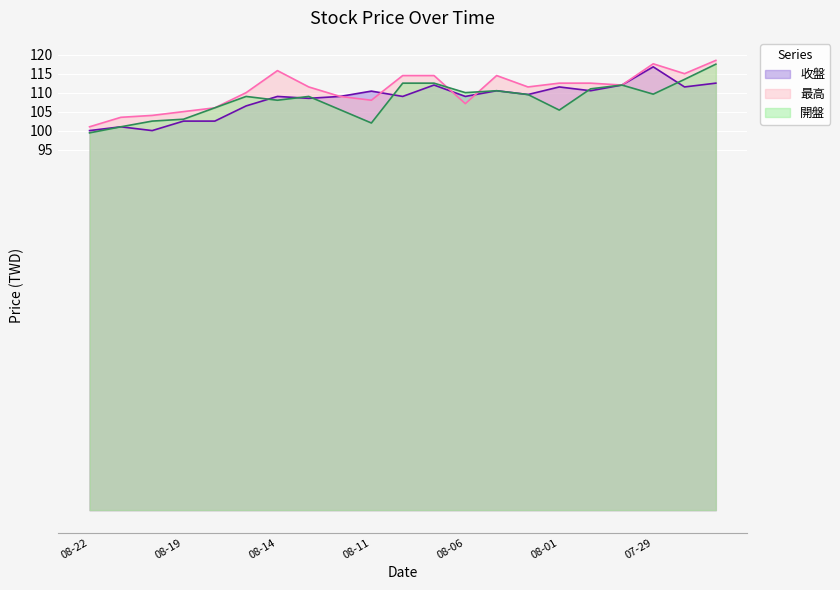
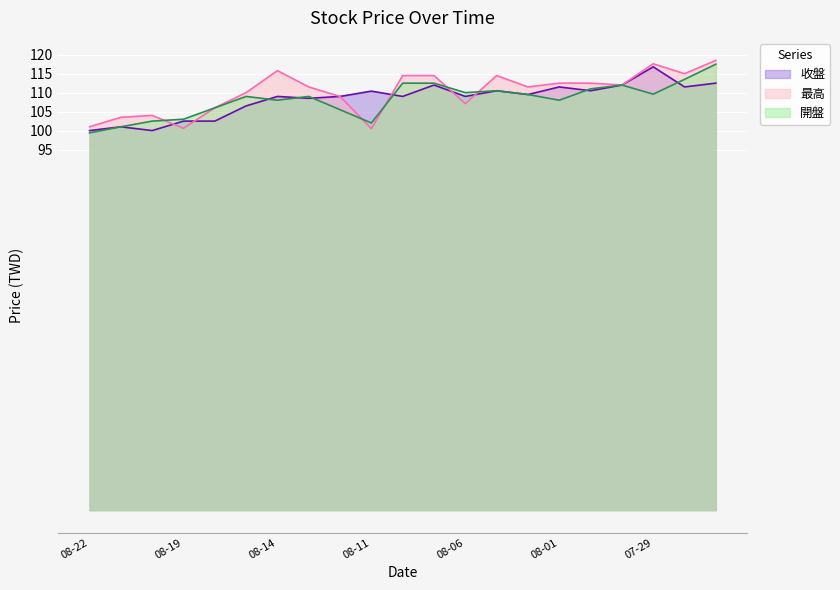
最高, 08-19: 105 -> 101
最高, 08-11: 108 -> 101
開盤, 08-01: 105 -> 108
